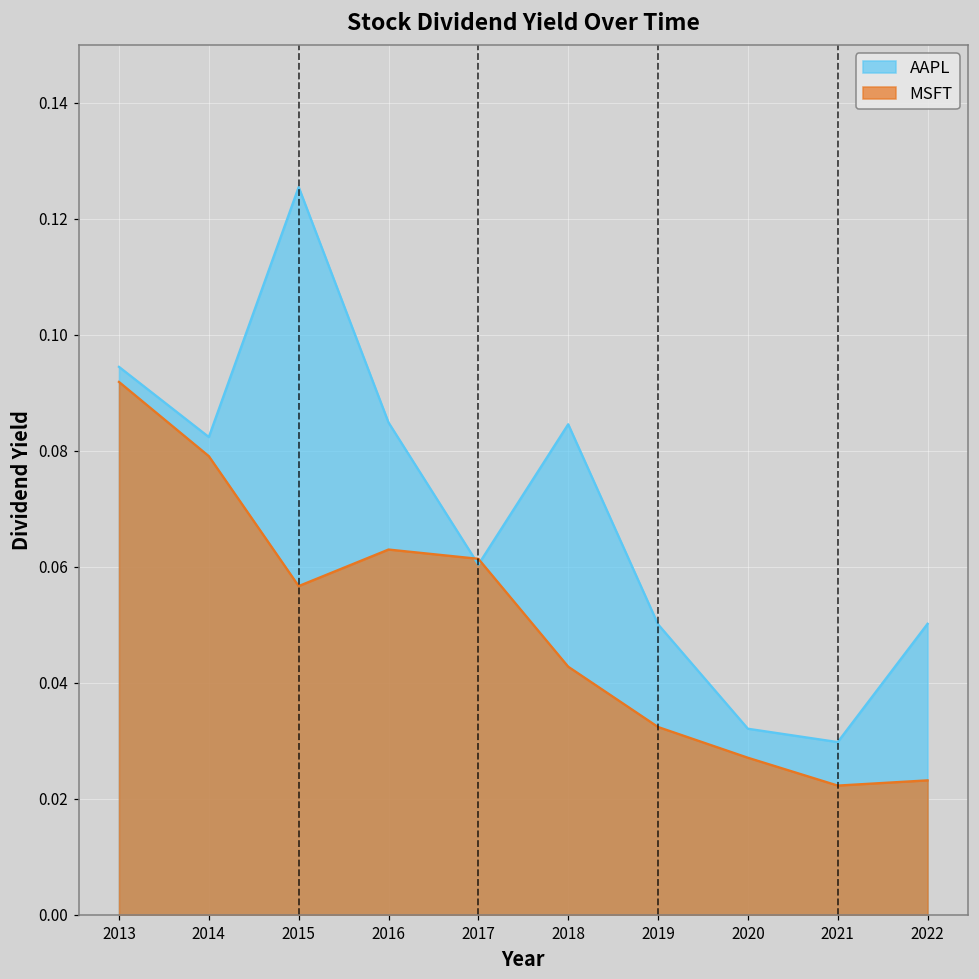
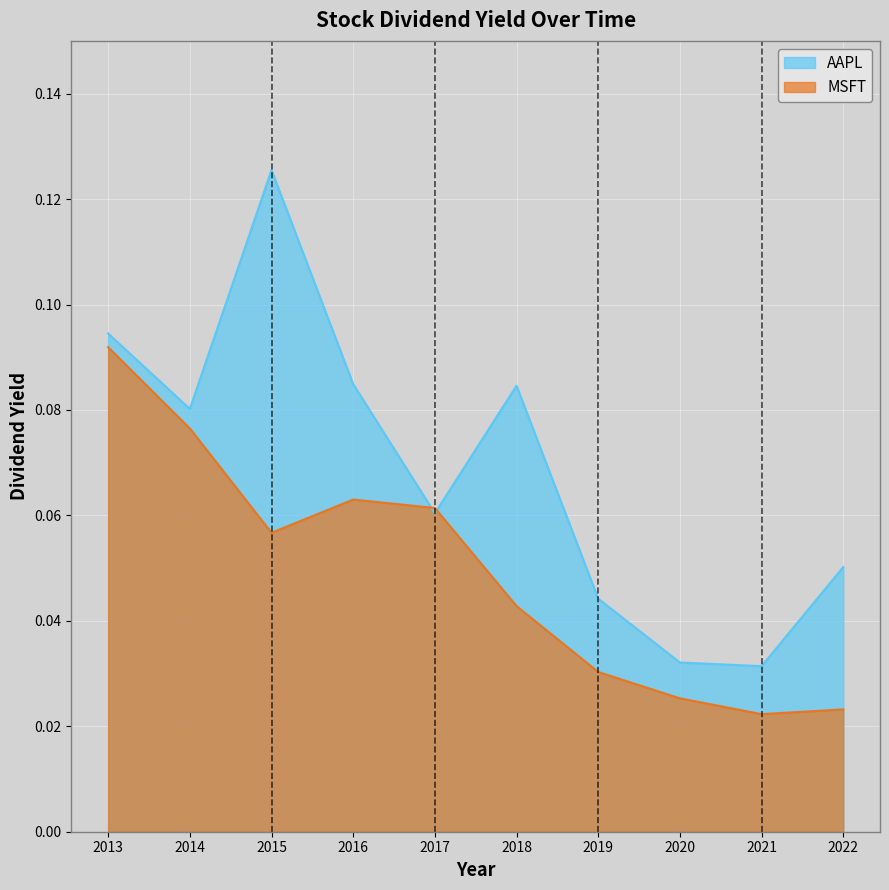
AAPL, 2014: 0.082 -> 0.080
MSFT, 2014: 0.079 -> 0.077
AAPL, 2019: 0.050 -> 0.044
MSFT, 2019: 0.032 -> 0.030
MSFT, 2020: 0.027 -> 0.025
AAPL, 2021: 0.030 -> 0.031
